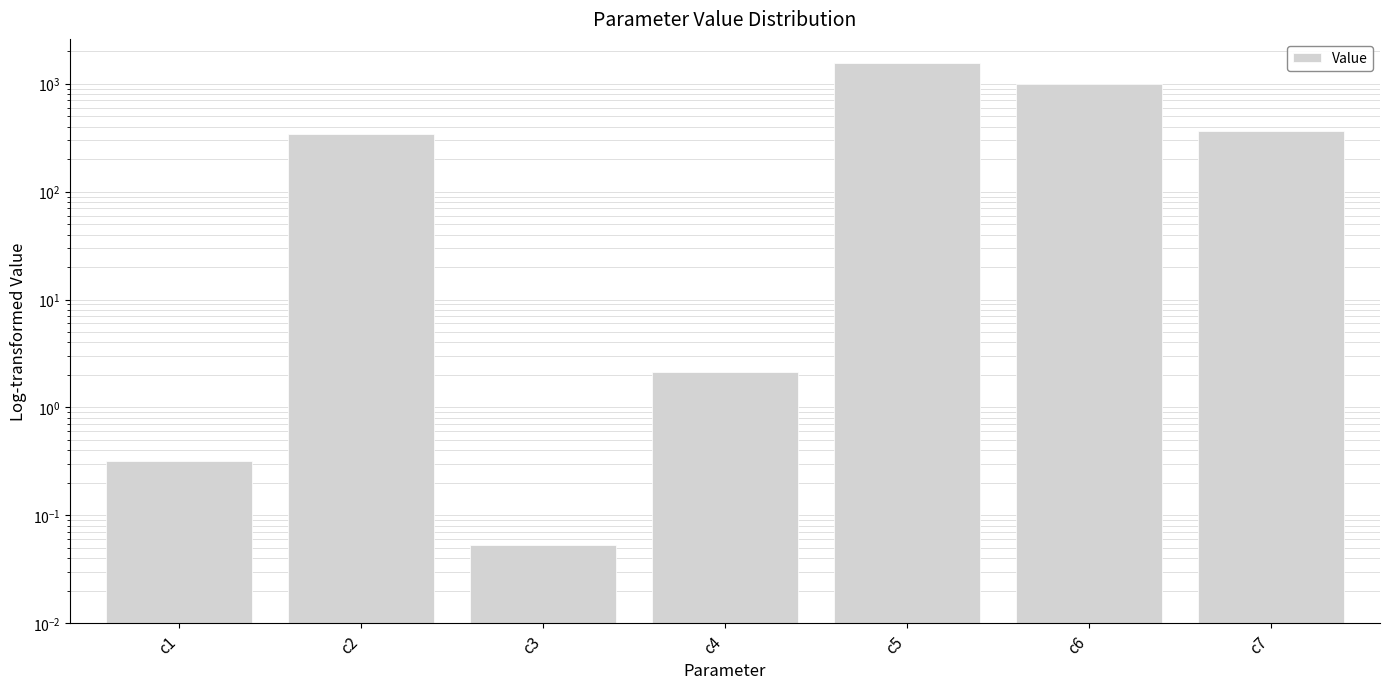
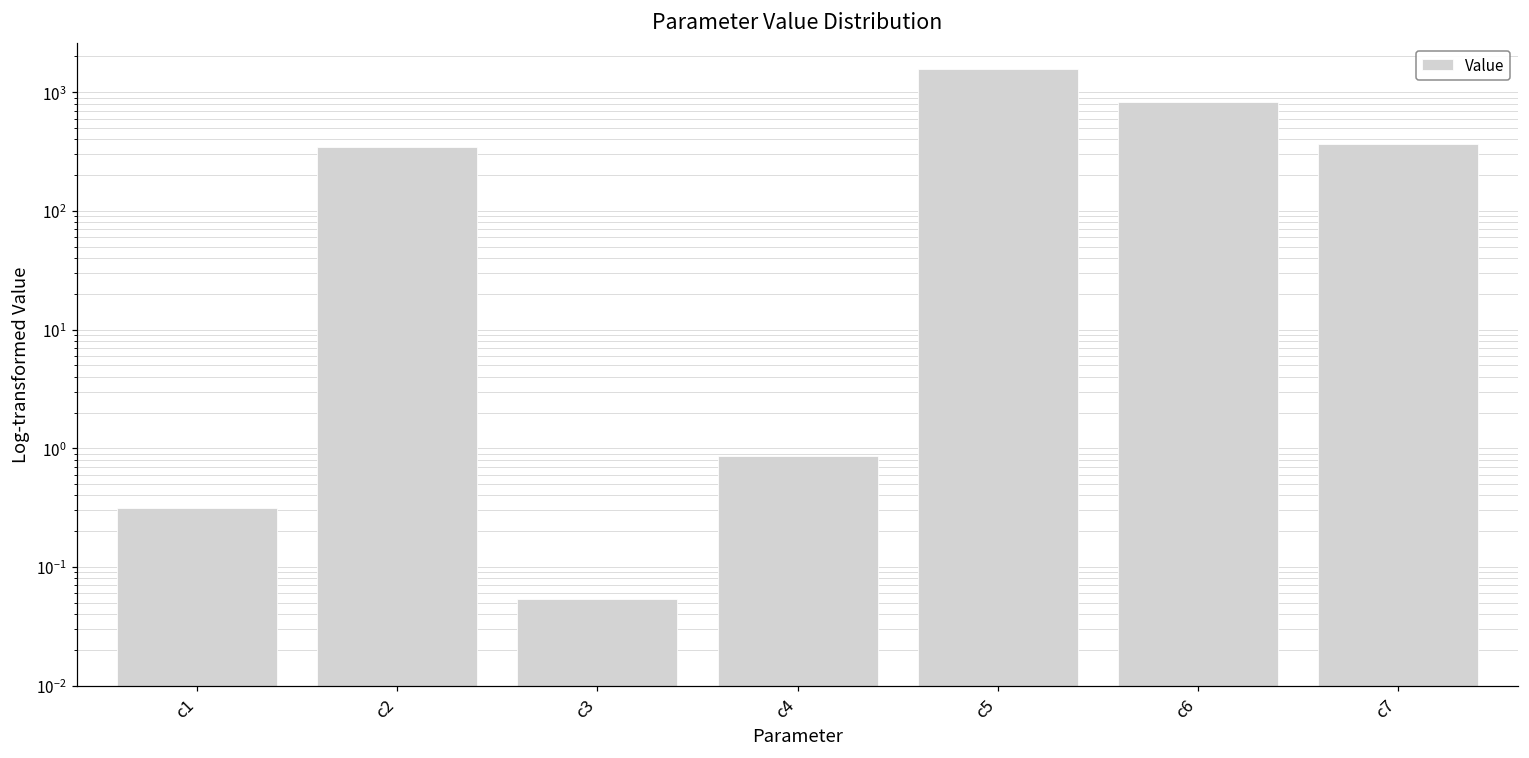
c4: 2.1 -> 0.9
c6: 1000 -> 800
